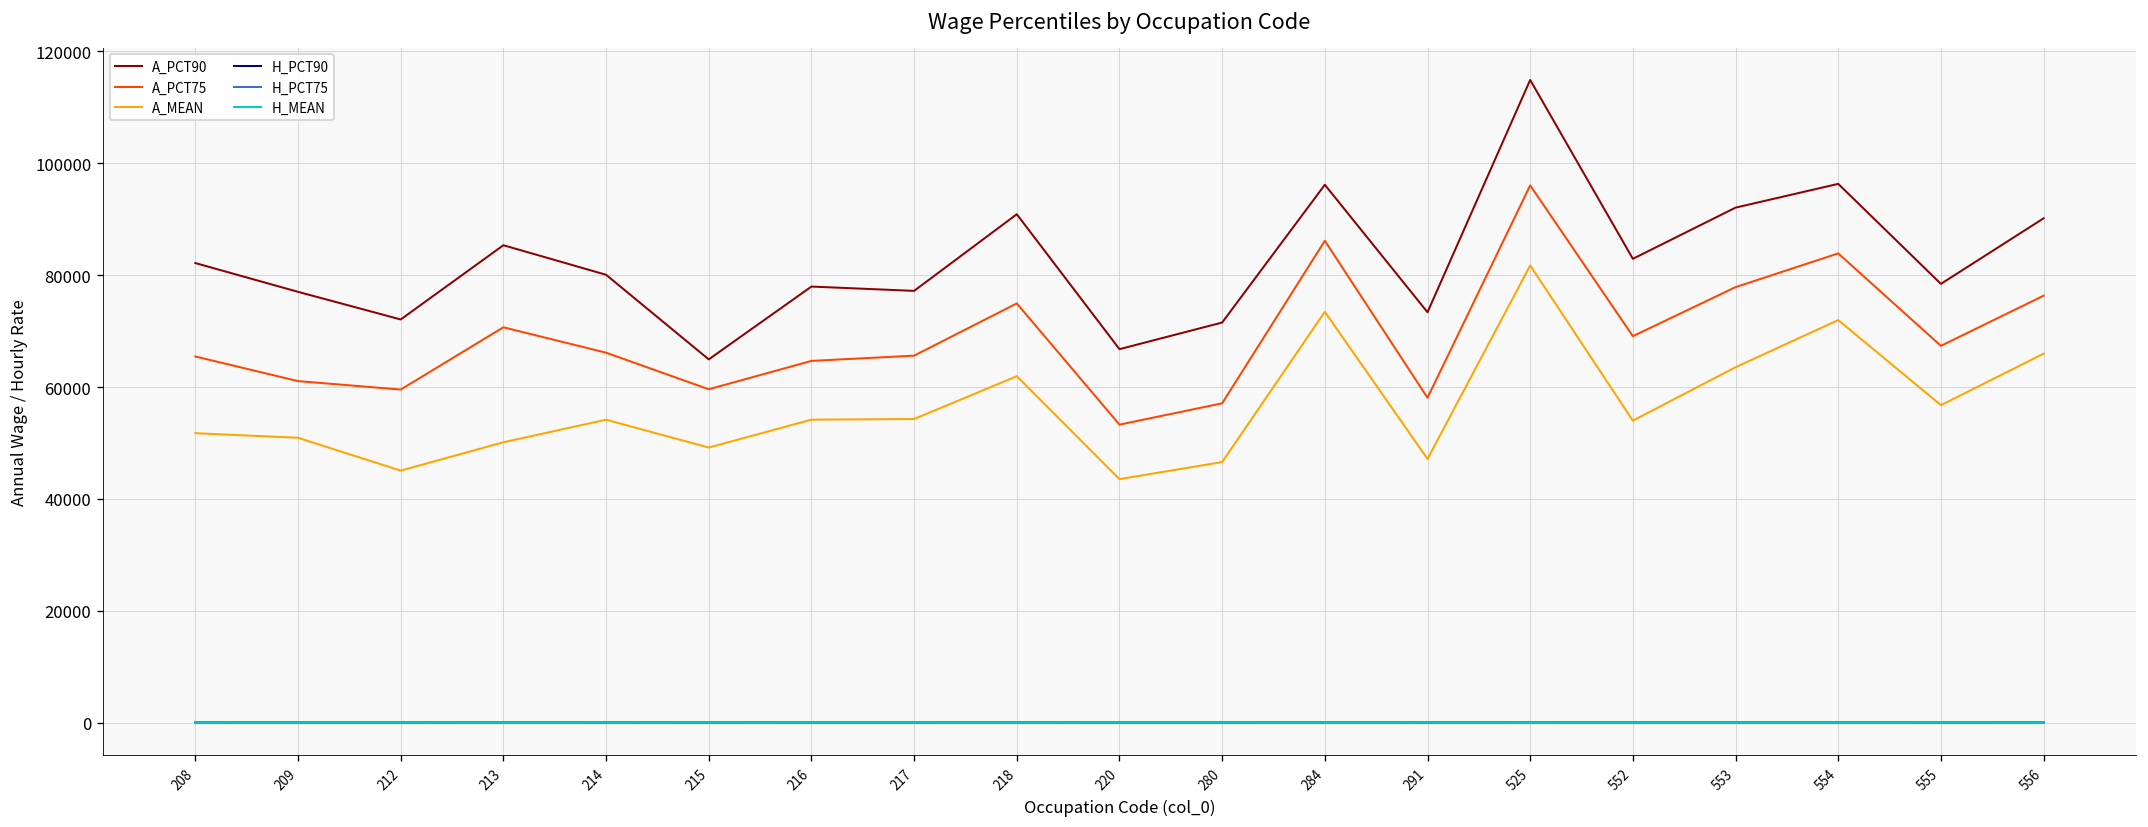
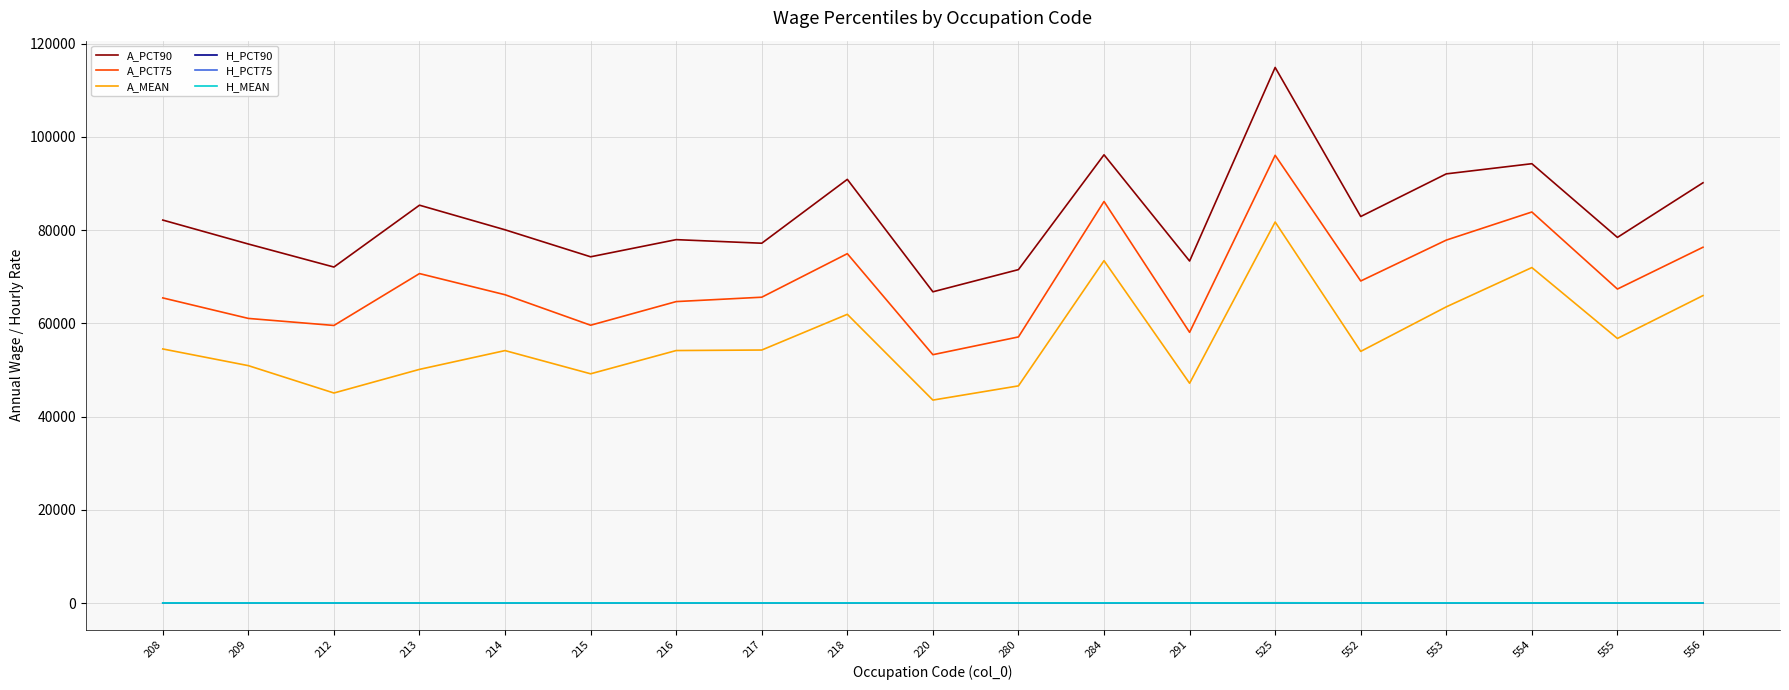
A_MEAN, 208: 52000 -> 55000
A_PCT90, 215: 65000 -> 74000
A_PCT90, 554: 96000 -> 94000
